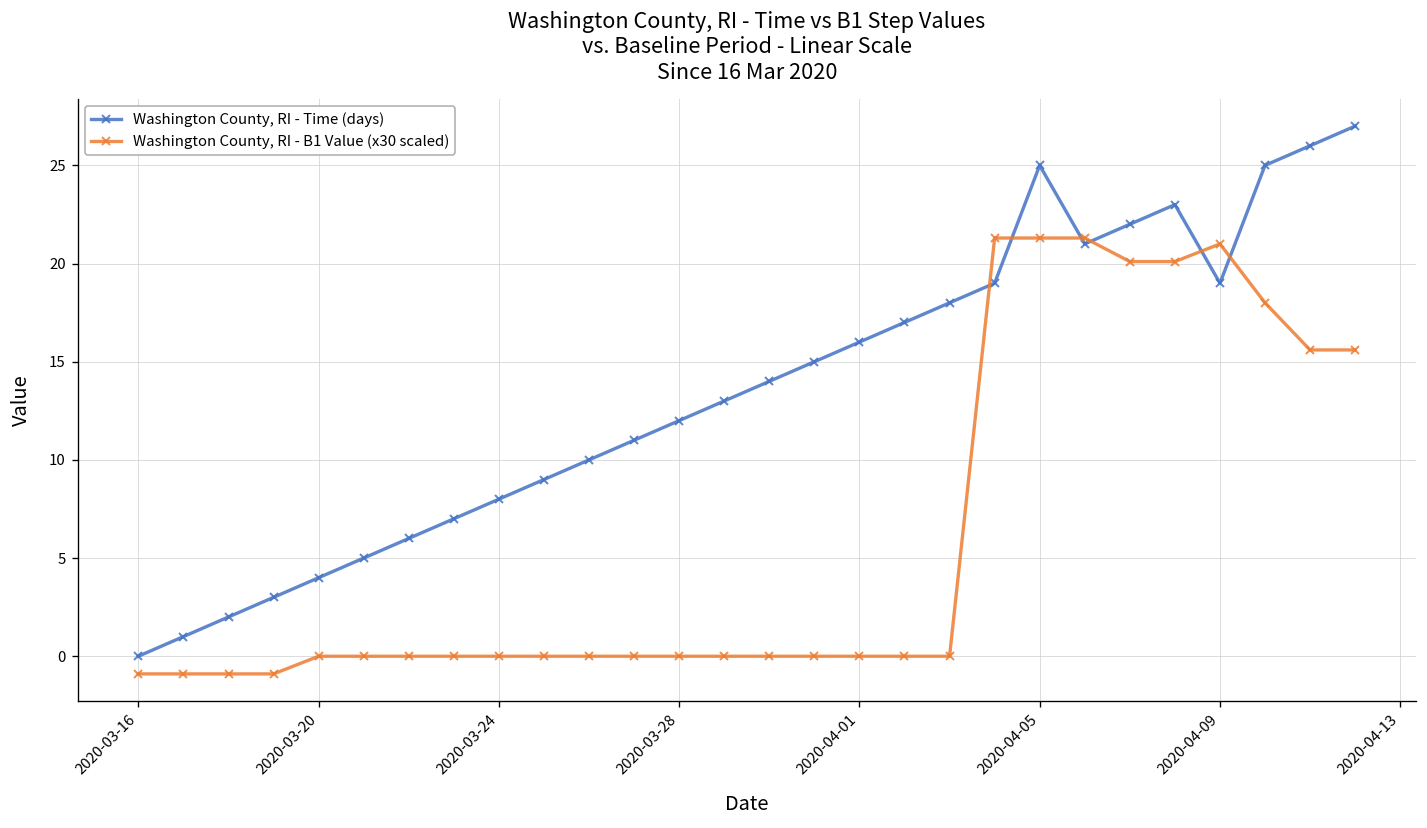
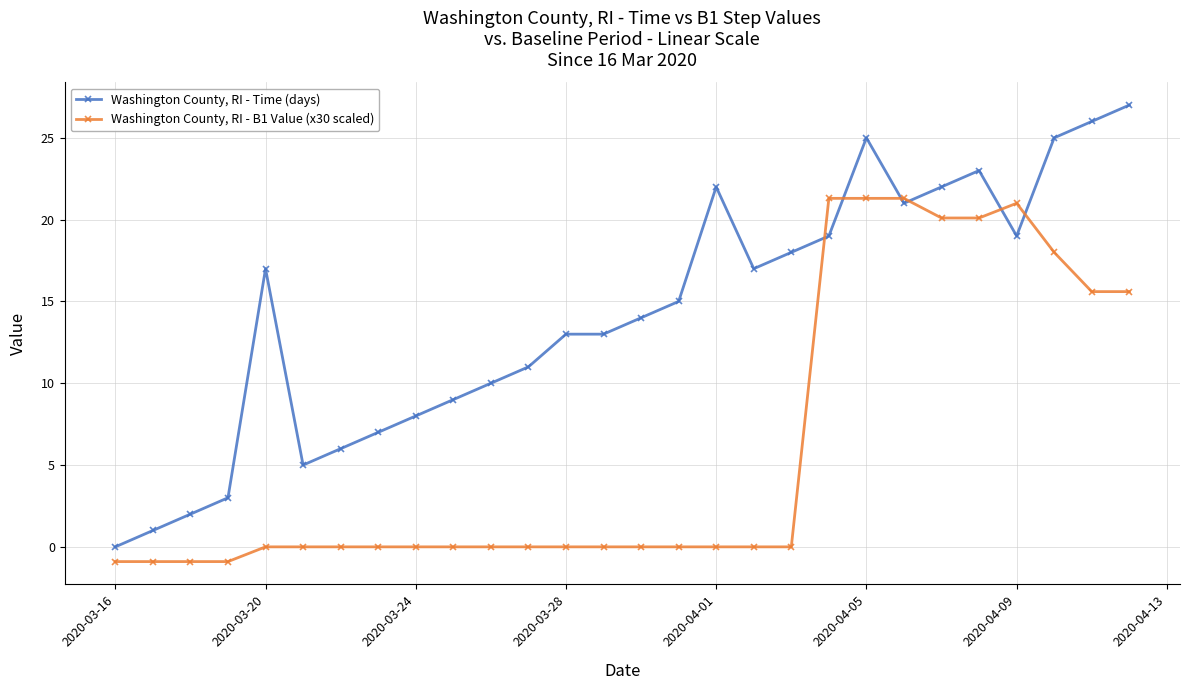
Washington County, RI - Time (days), 2020-03-20: 4 -> 17
Washington County, RI - Time (days), 2020-03-28: 12 -> 13
Washington County, RI - Time (days), 2020-04-01: 16 -> 22
